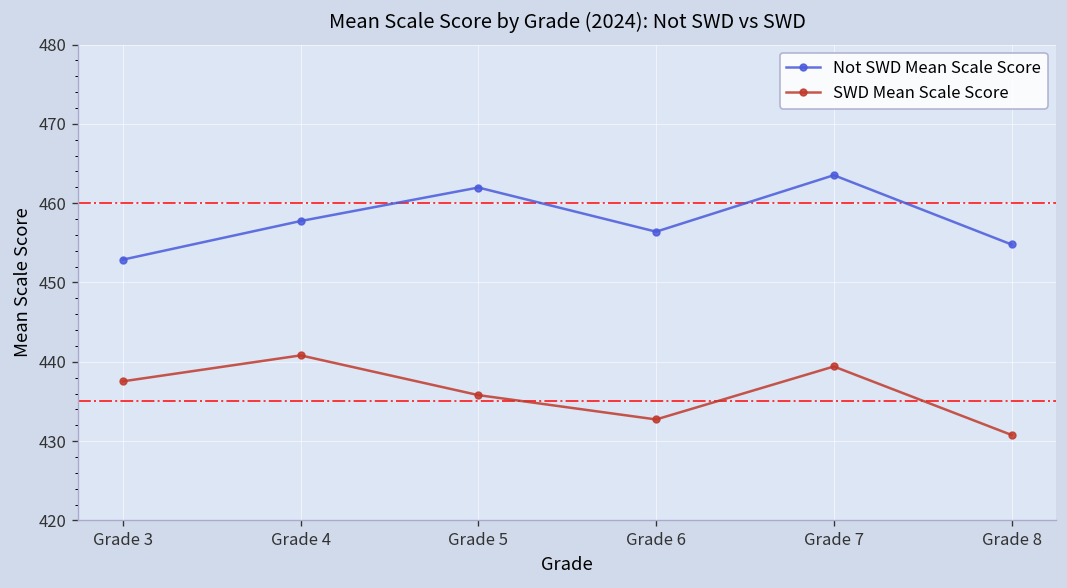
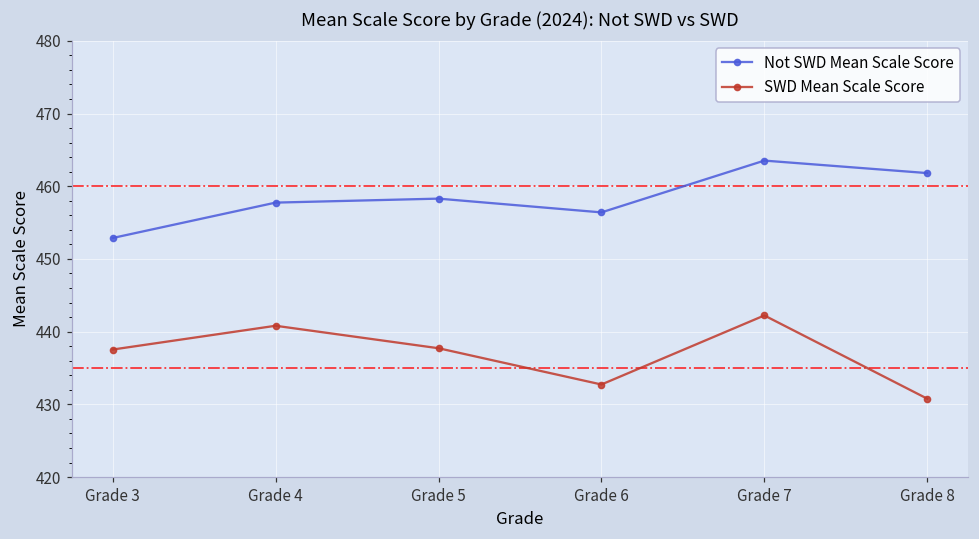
Not SWD Mean Scale Score, Grade 5: 462 -> 458
SWD Mean Scale Score, Grade 5: 436 -> 438
SWD Mean Scale Score, Grade 7: 439 -> 442
Not SWD Mean Scale Score, Grade 8: 455 -> 462
